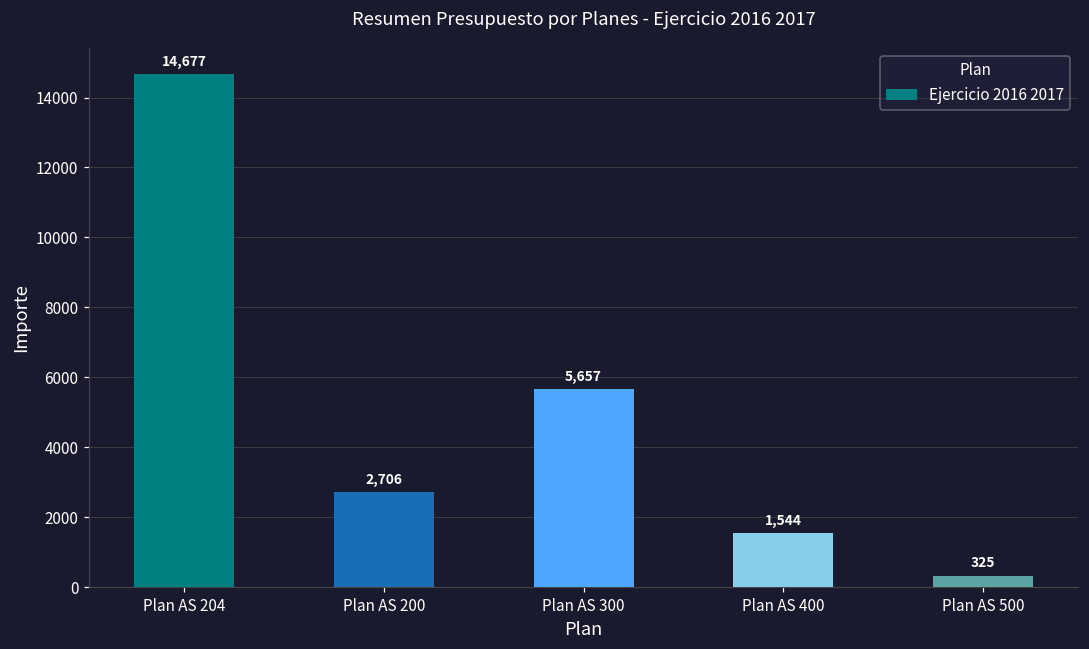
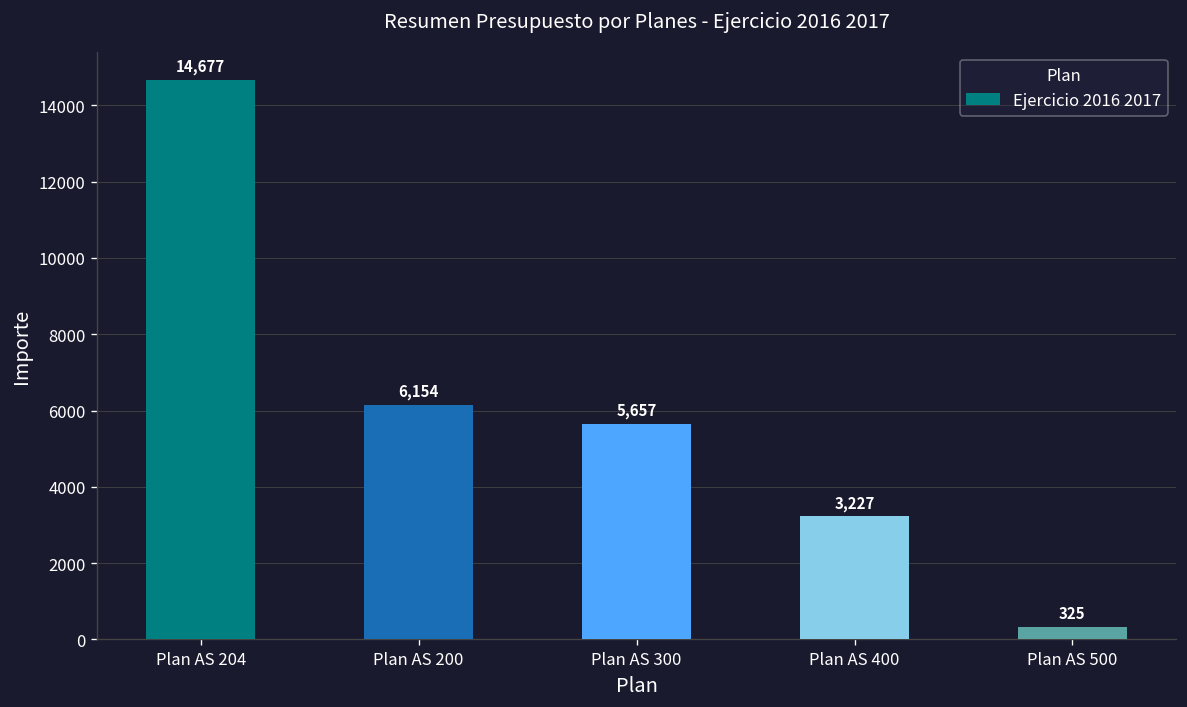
Plan AS 200: 2,706 -> 6,154
Plan AS 400: 1,544 -> 3,227
